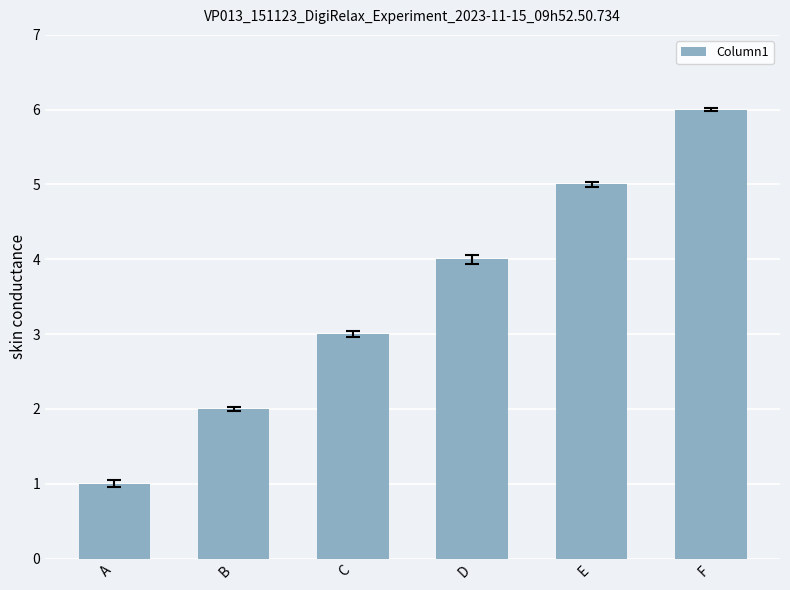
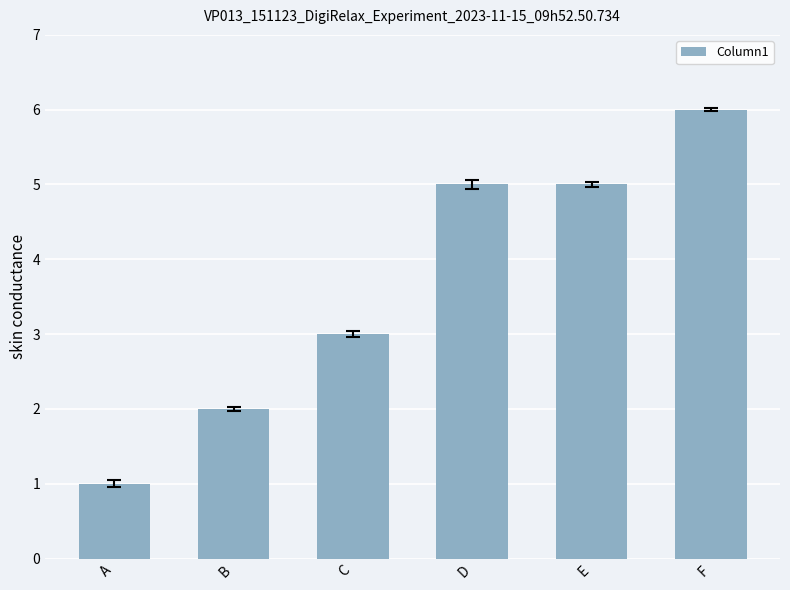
Column1, D: 4 -> 5
